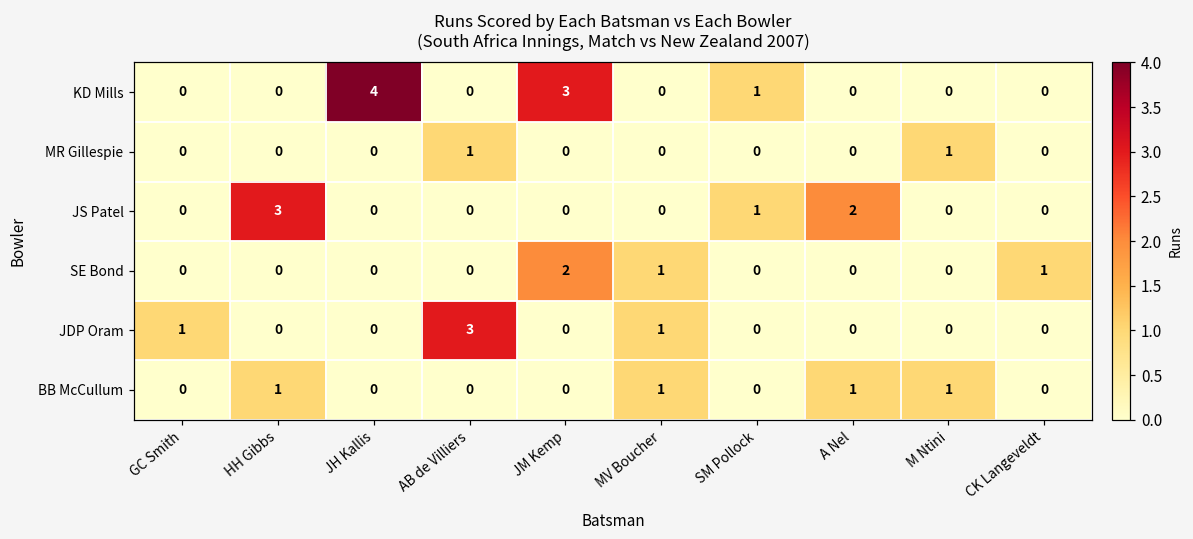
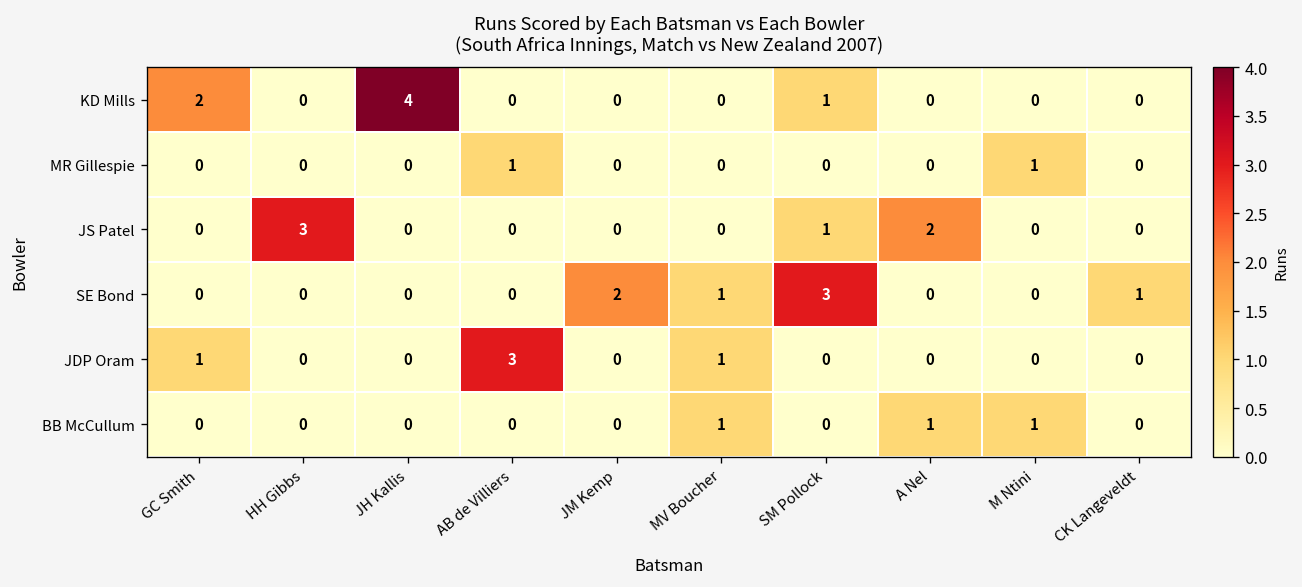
KD Mills, GC Smith: 0 -> 2
KD Mills, JM Kemp: 3 -> 0
SE Bond, SM Pollock: 0 -> 3
BB McCullum, HH Gibbs: 1 -> 0
